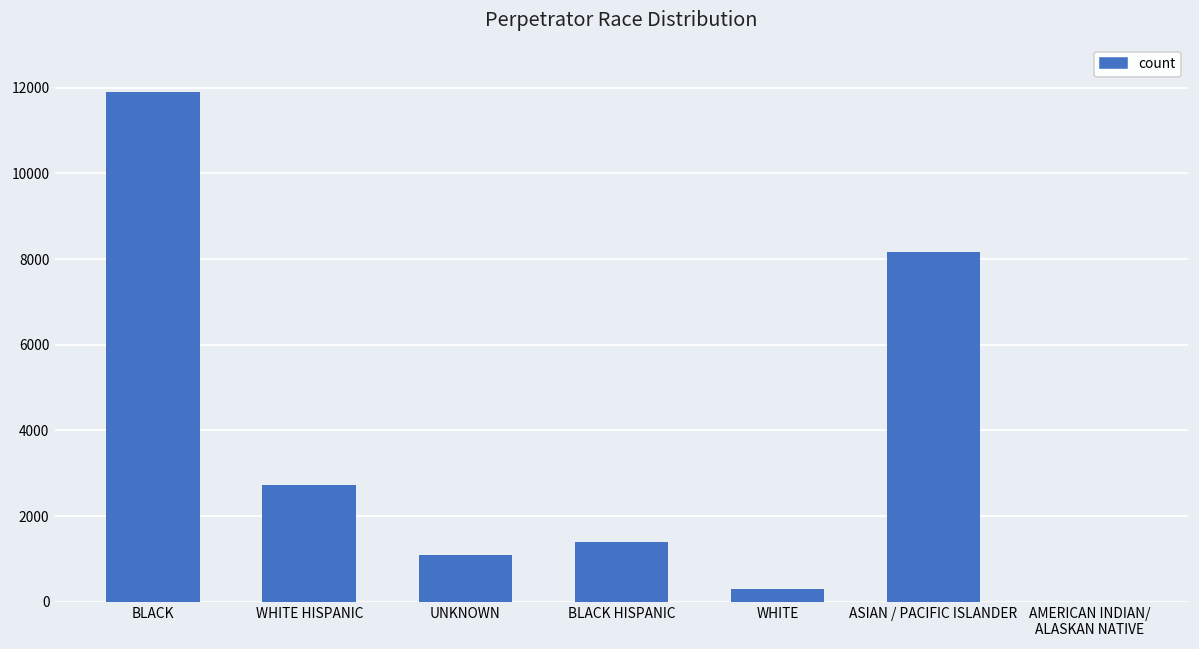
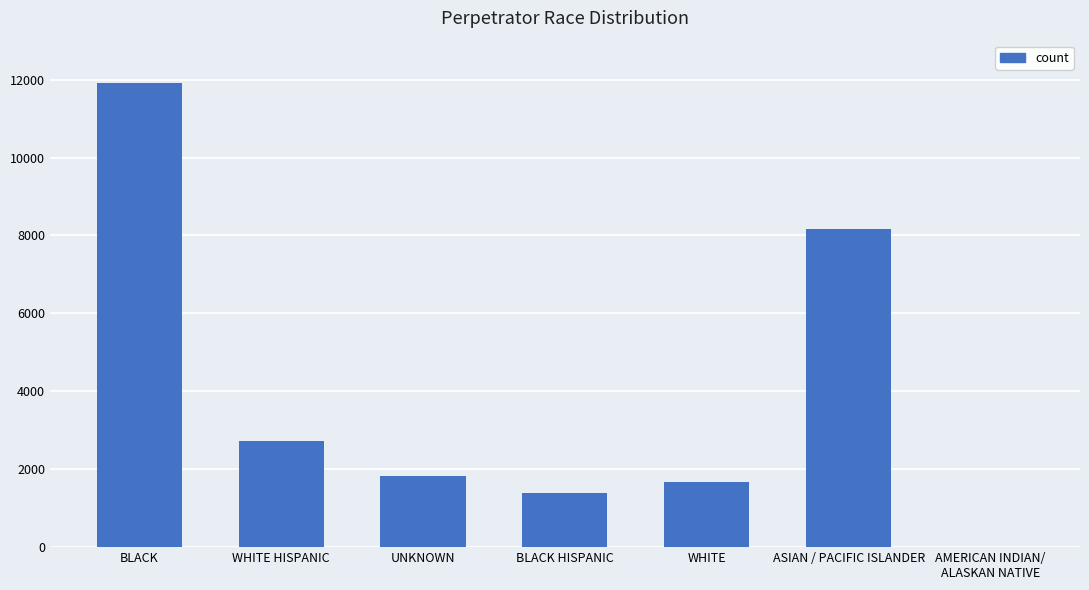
UNKNOWN: 1100 -> 1800
WHITE: 300 -> 1700
